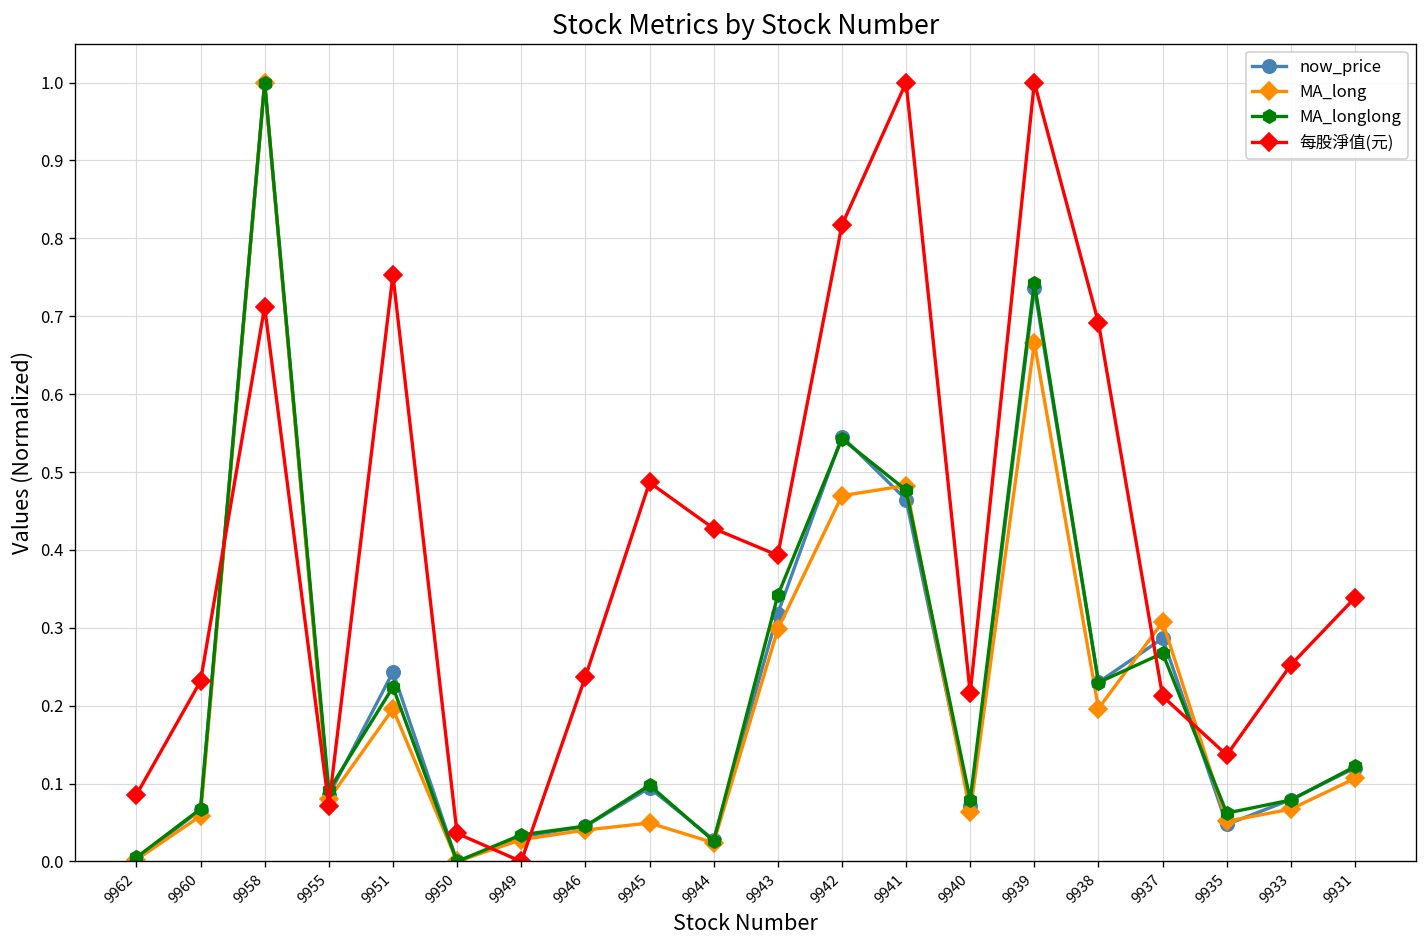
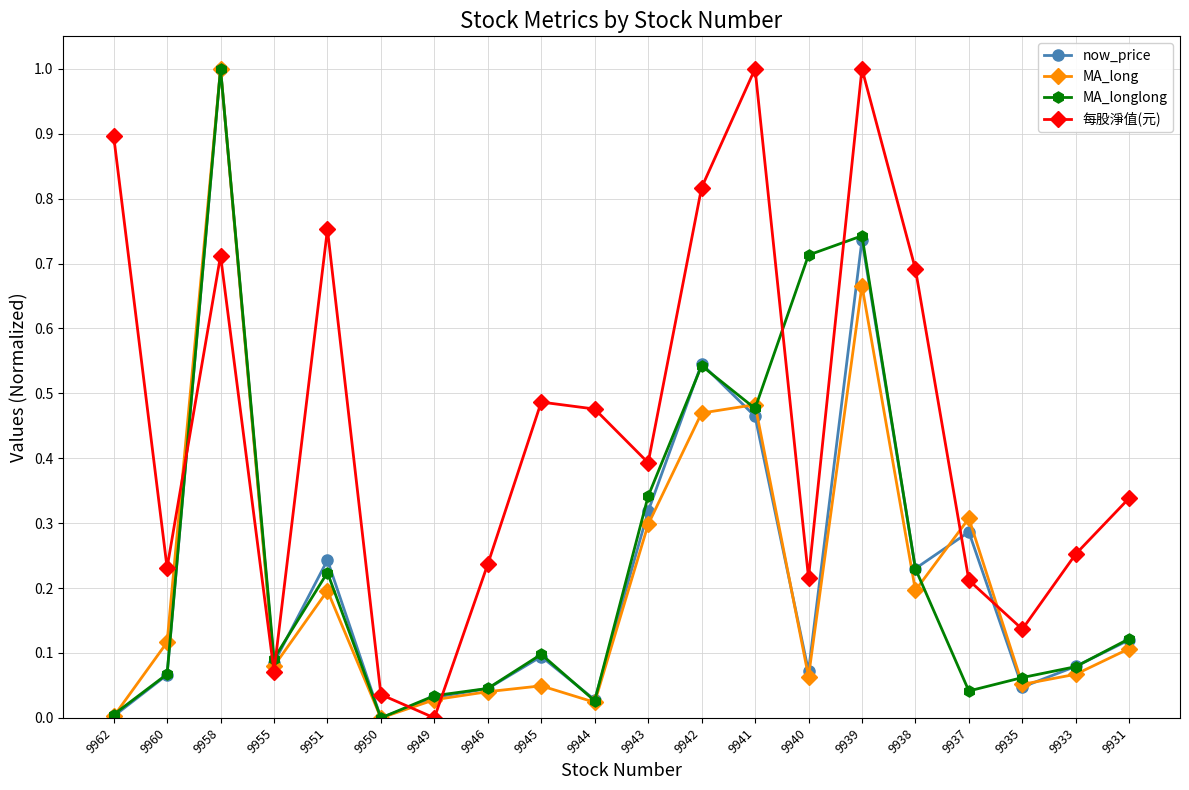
每股淨值(元), 9962: 0.09 -> 0.90
MA_long, 9960: 0.06 -> 0.12
每股淨值(元), 9944: 0.43 -> 0.48
MA_longlong, 9940: 0.08 -> 0.71
MA_longlong, 9937: 0.27 -> 0.04
